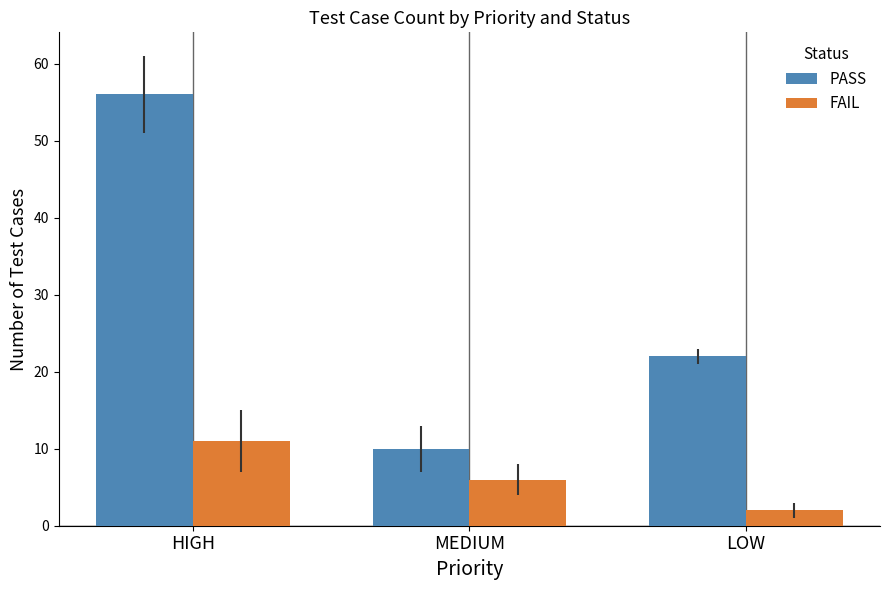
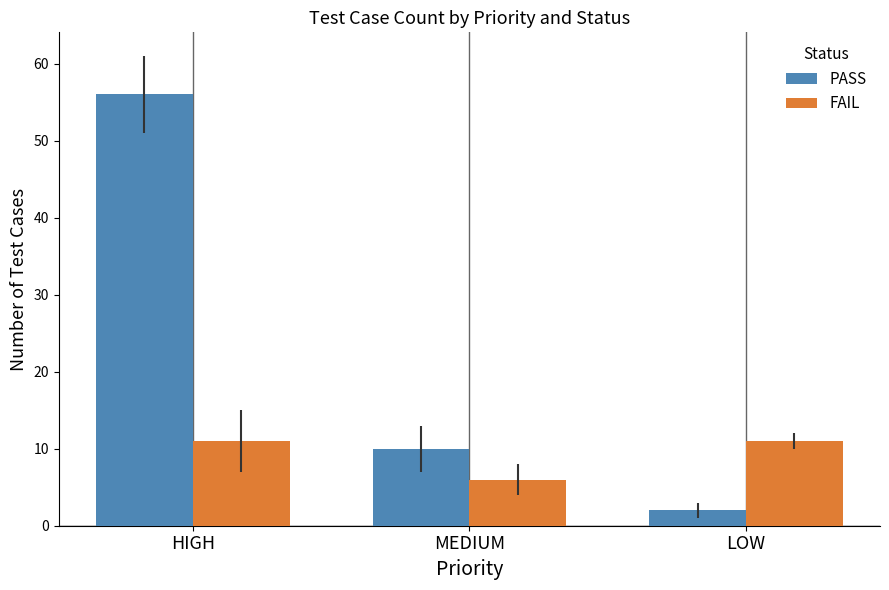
PASS, LOW: 22 -> 2
FAIL, LOW: 2 -> 11
